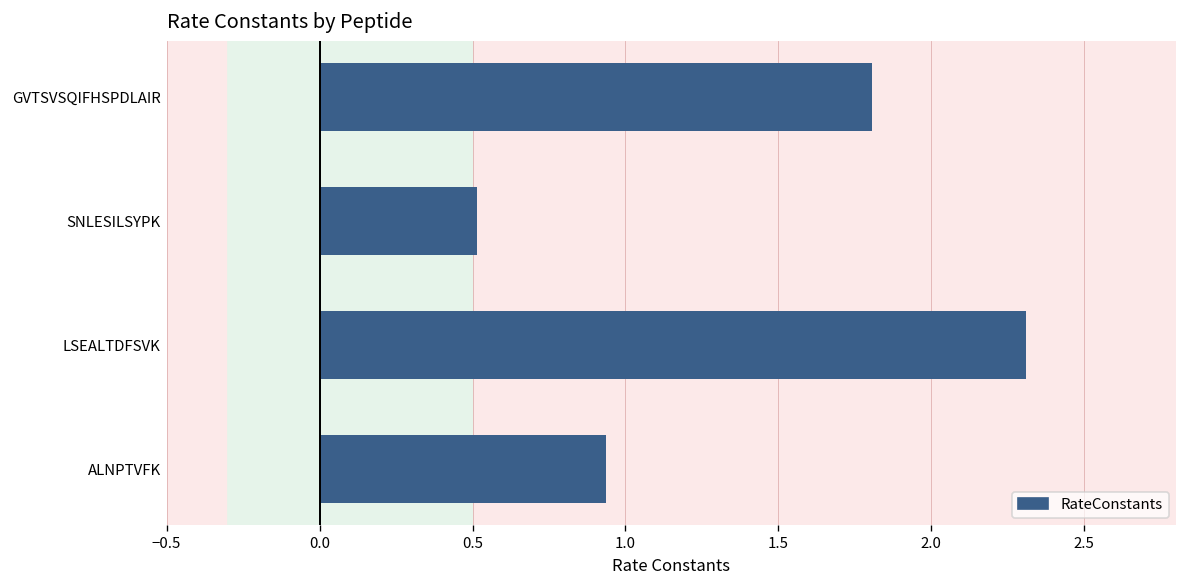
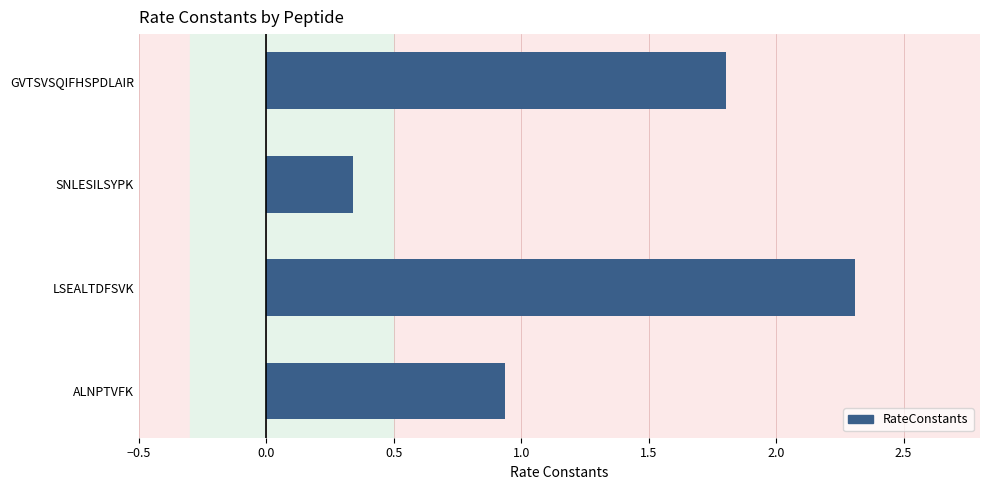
SNLESILSYPK: 0.52 -> 0.34
